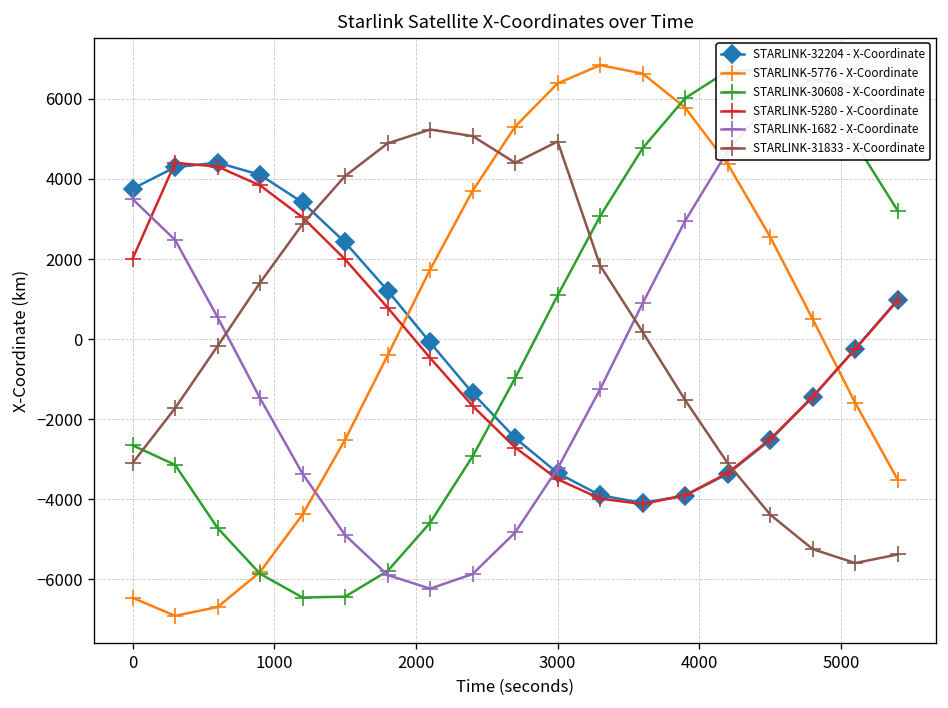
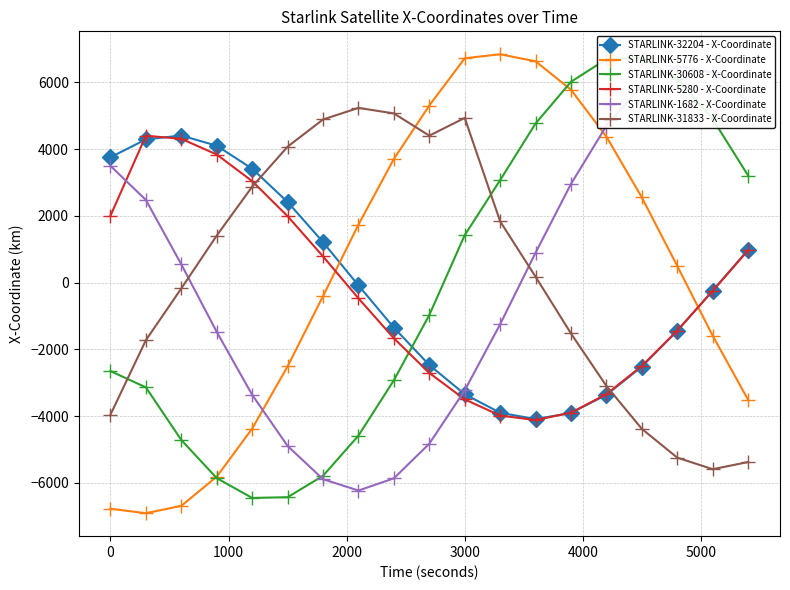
STARLINK-5776 - X-Coordinate, 0: -6500 -> -6800
STARLINK-31833 - X-Coordinate, 0: -3100 -> -4000
STARLINK-5776 - X-Coordinate, 3000: 6400 -> 6700
STARLINK-30608 - X-Coordinate, 3000: 1100 -> 1400
